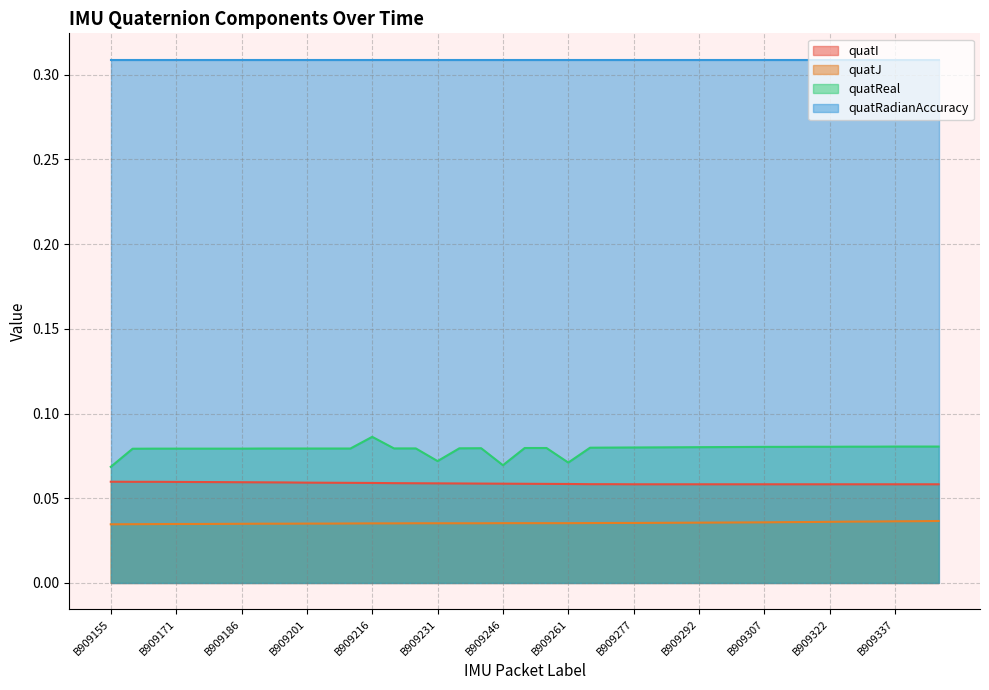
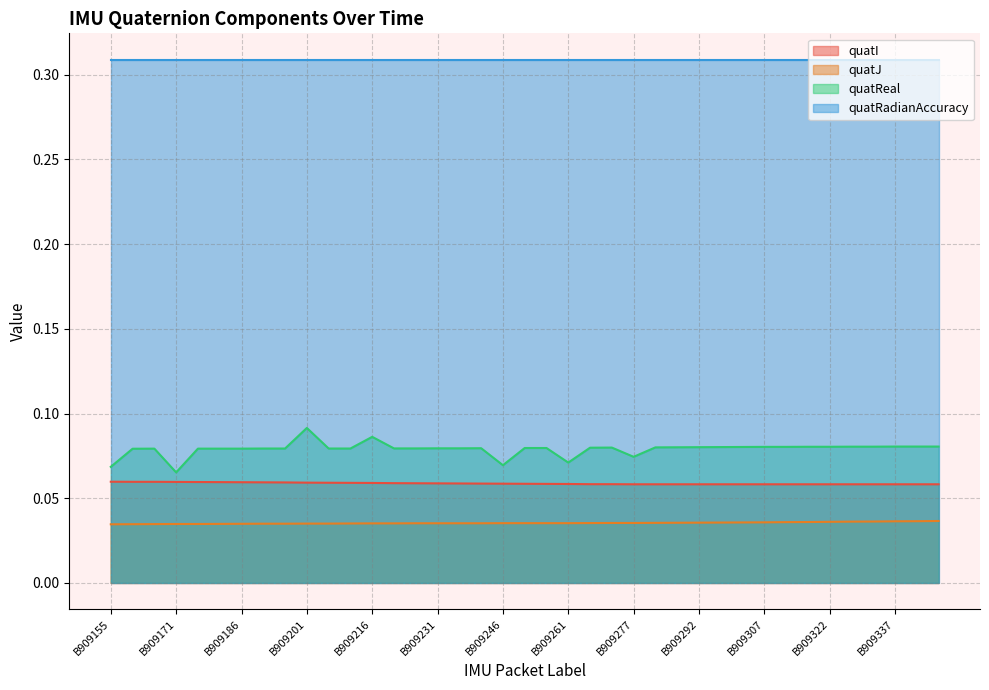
quatReal, B909171: 0.079 -> 0.065
quatReal, B909201: 0.079 -> 0.091
quatReal, B909231: 0.072 -> 0.079
quatReal, B909277: 0.080 -> 0.074
